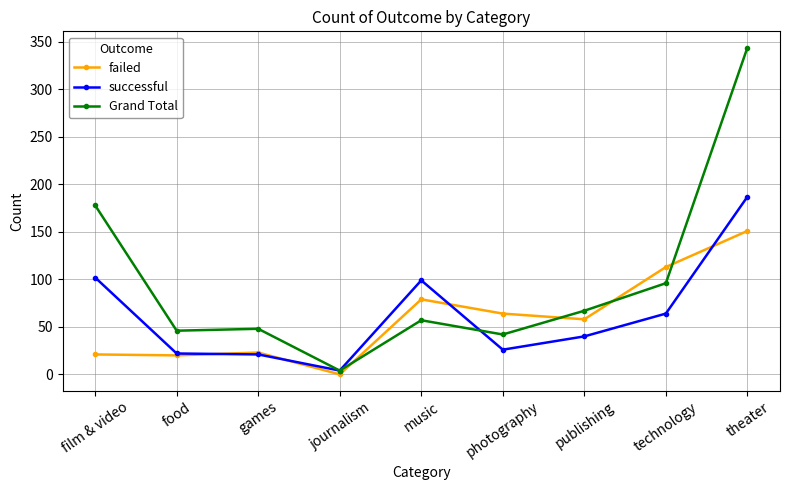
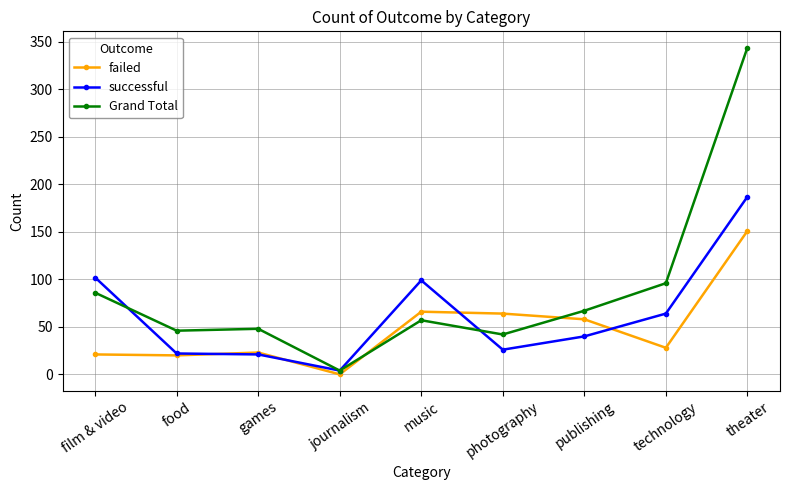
Grand Total, film & video: 180 -> 90
failed, music: 80 -> 70
failed, technology: 110 -> 30
